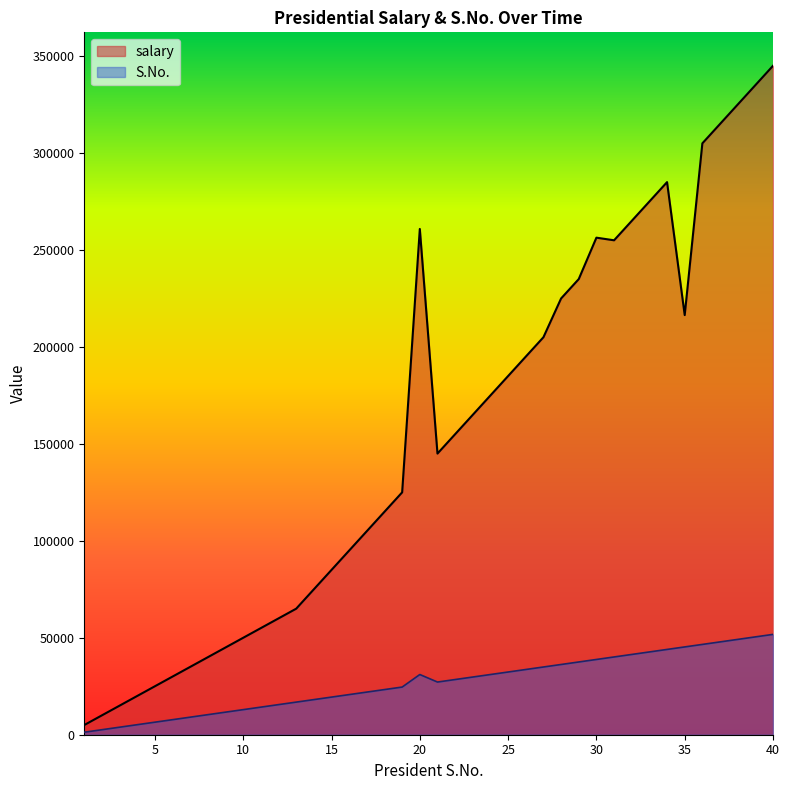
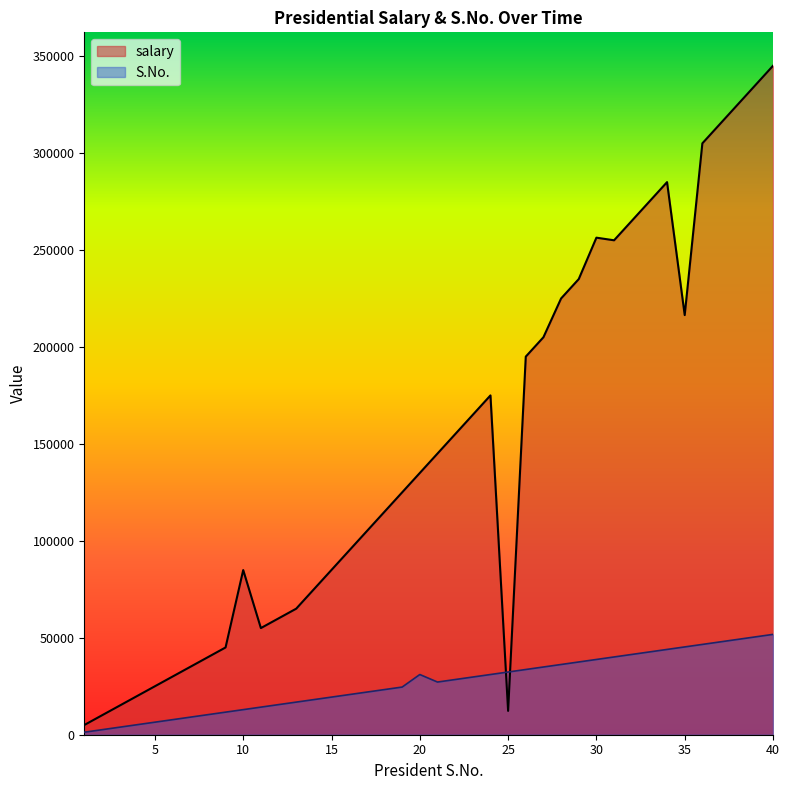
salary, 10: 50000 -> 85000
salary, 20: 261000 -> 135000
salary, 25: 185000 -> 12000
